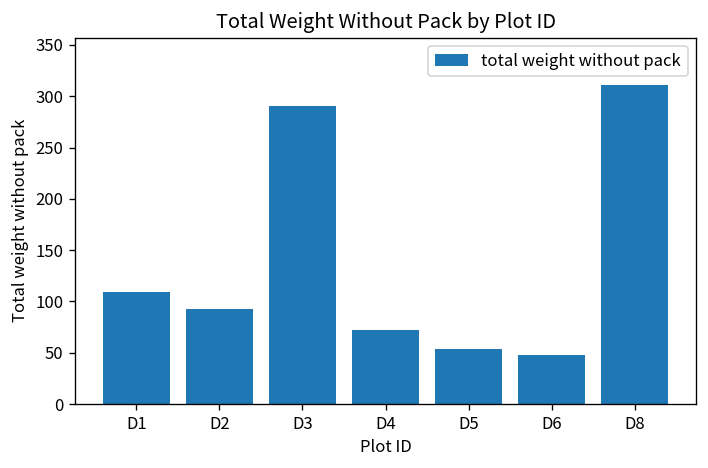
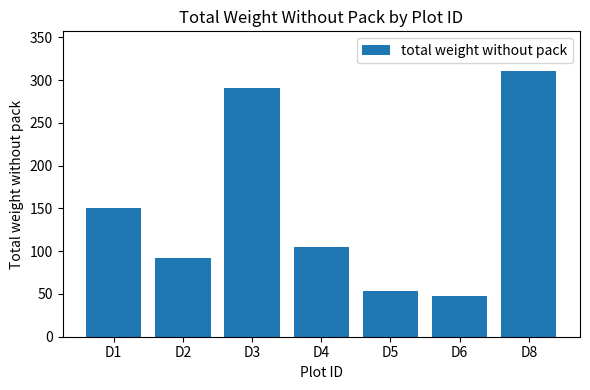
D1: 110 -> 150
D4: 70 -> 100
